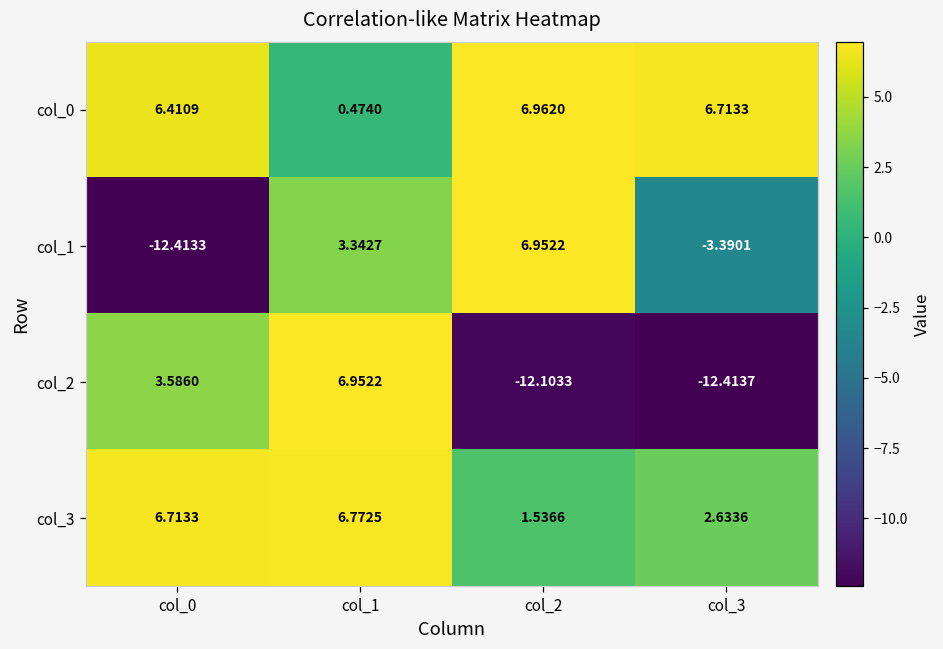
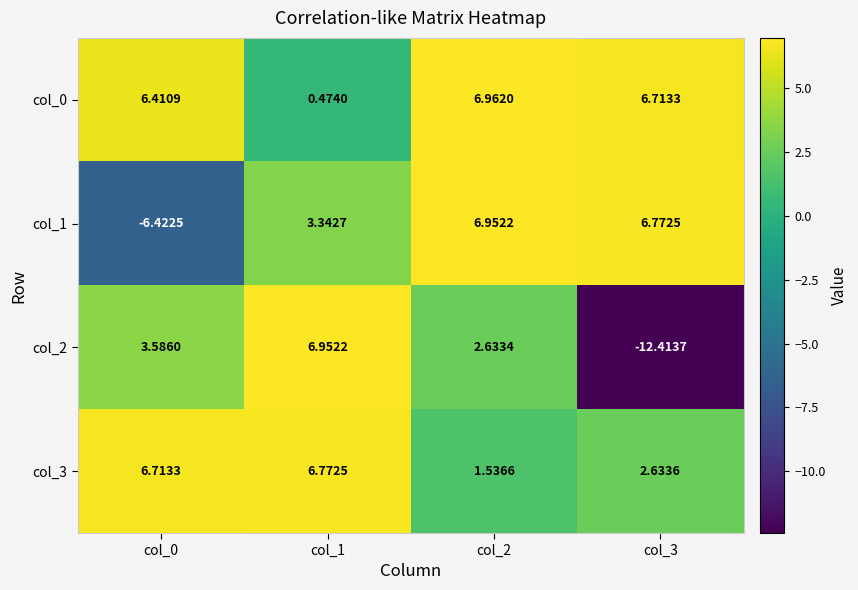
col_1, col_0: -12.4133 -> -6.4225
col_1, col_3: -3.3901 -> 6.7725
col_2, col_2: -12.1033 -> 2.6334
